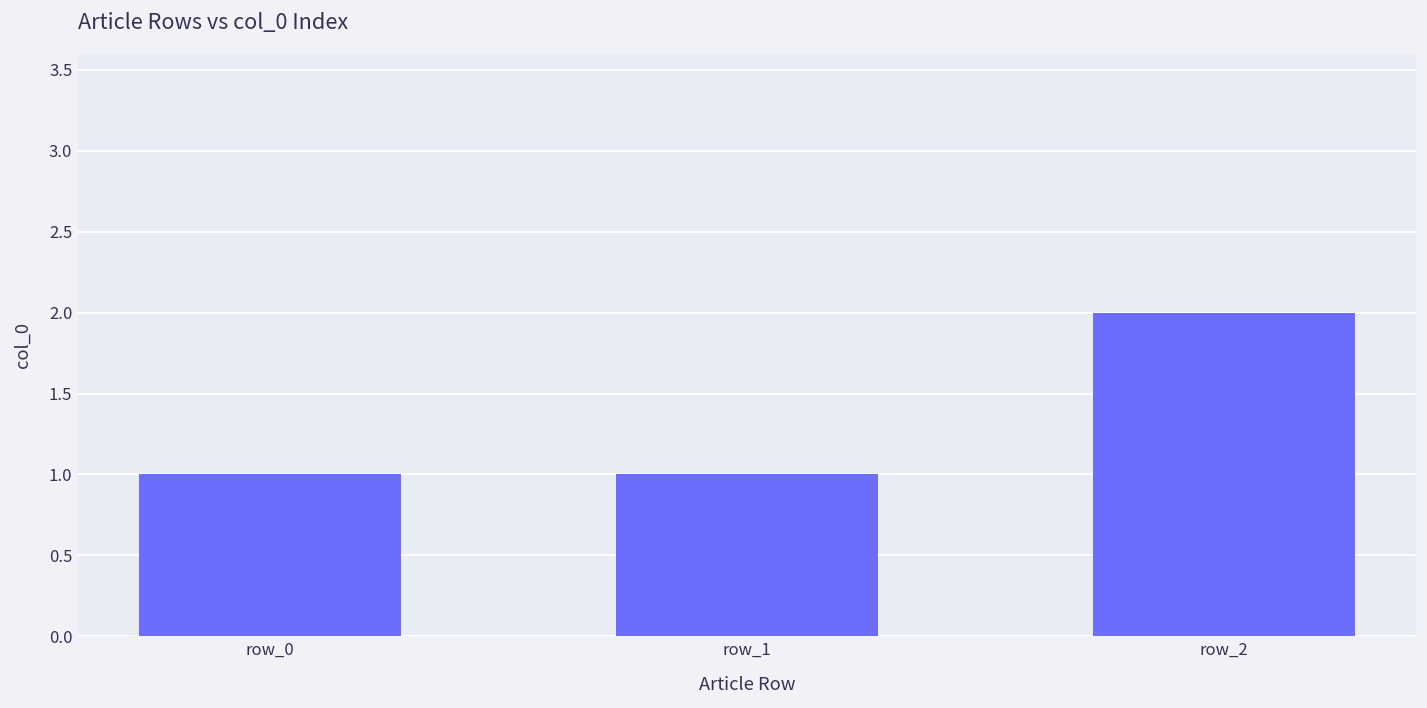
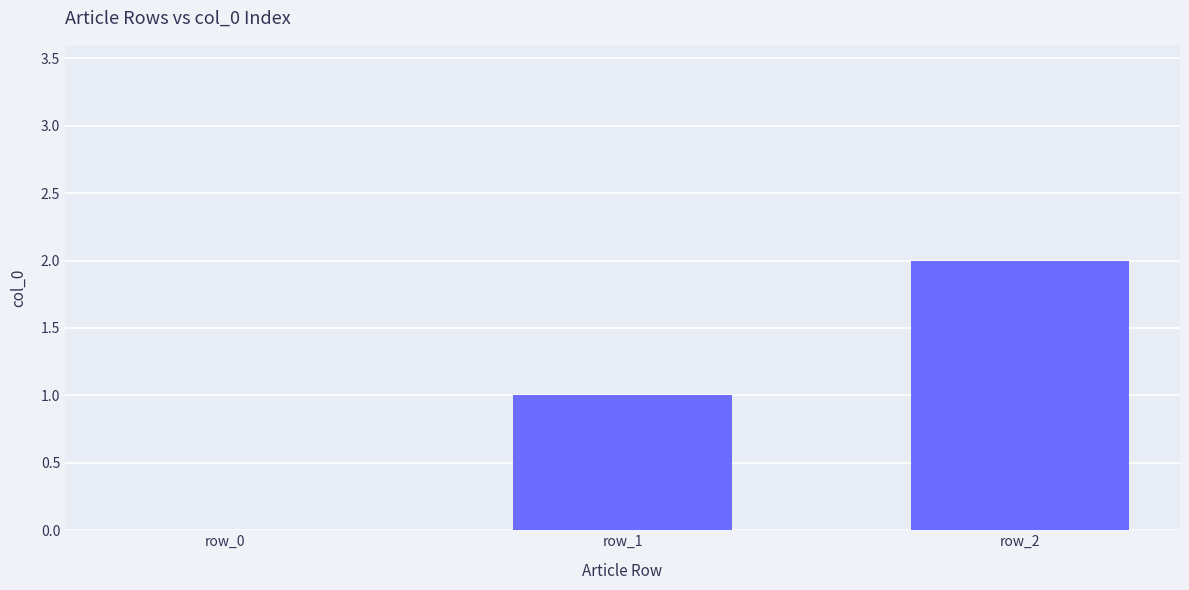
row_0: 1 -> 0
